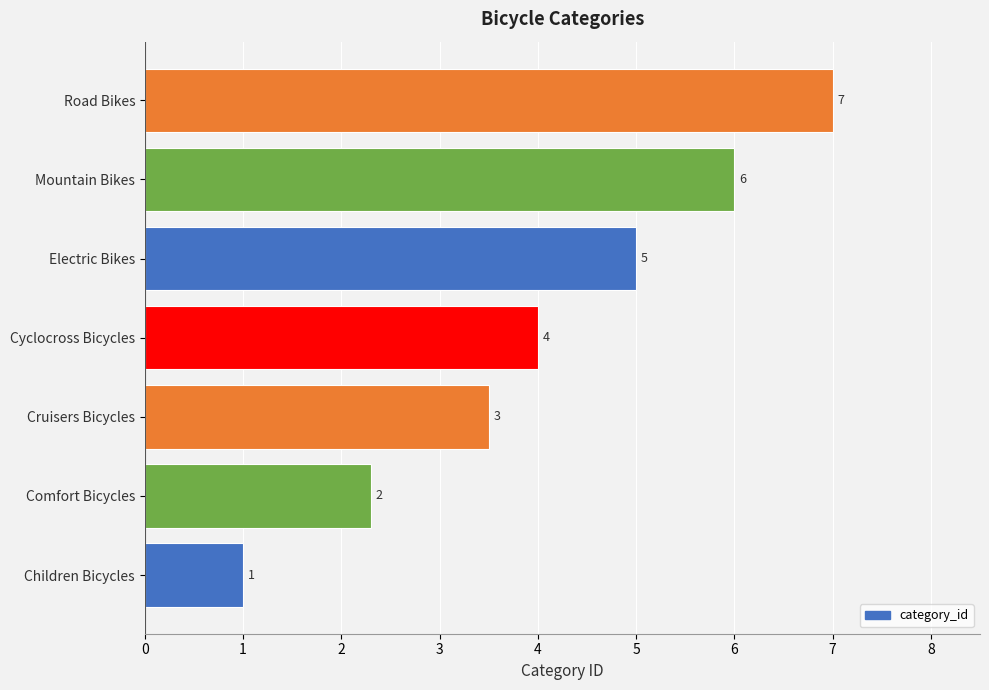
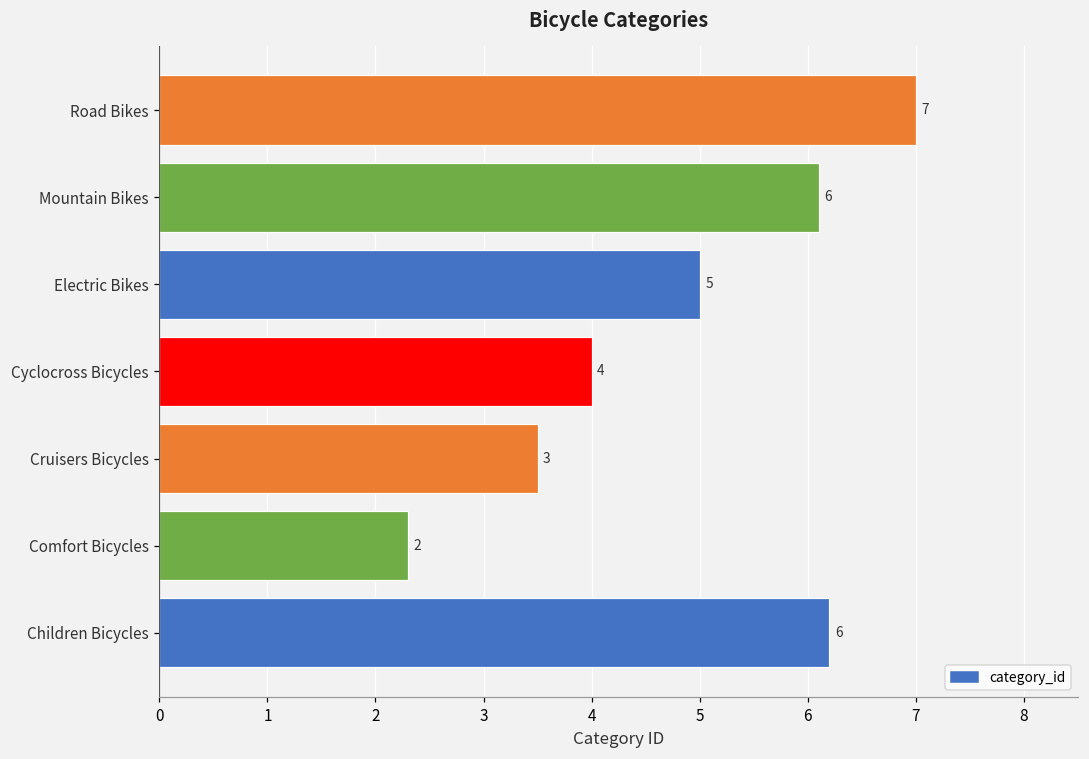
Mountain Bikes: 6.0 -> 6.1
Children Bicycles: 1 -> 6
